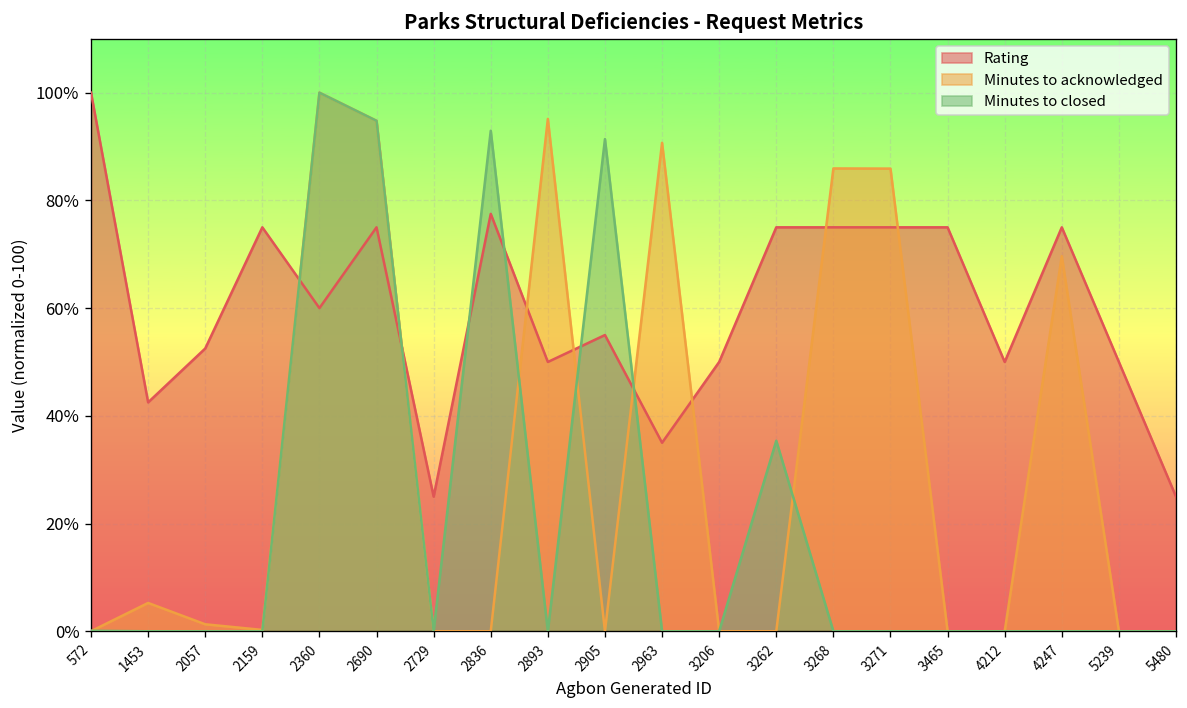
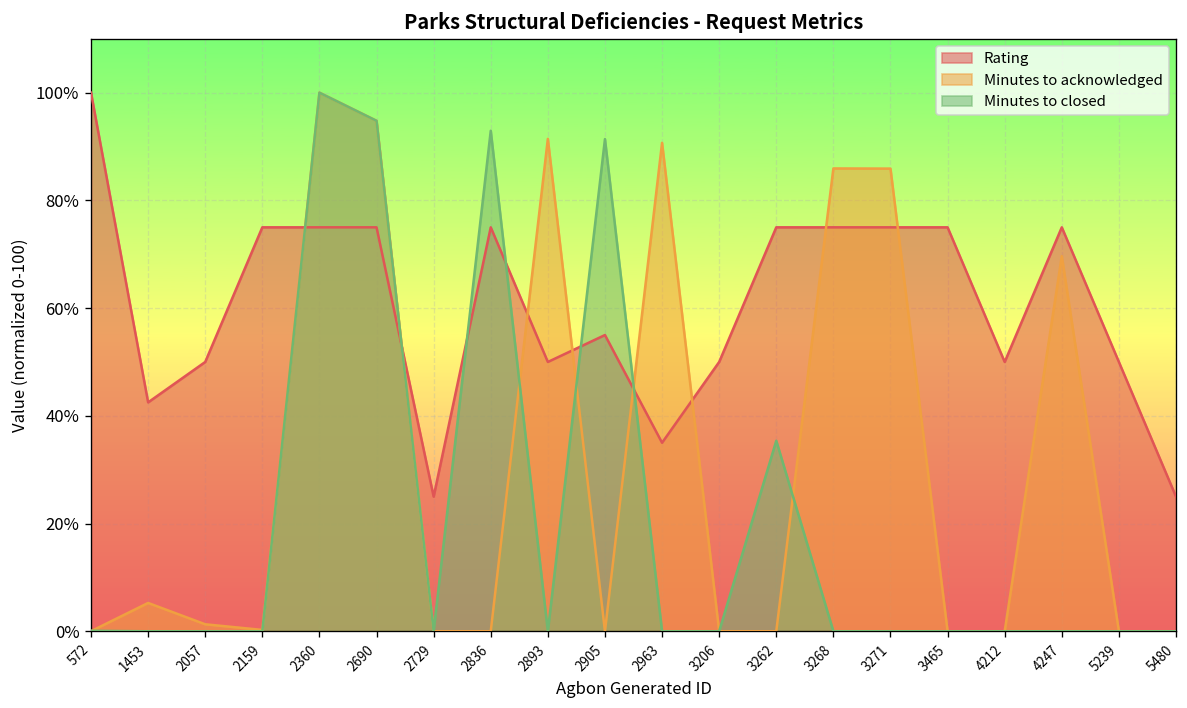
Rating, 2057: 53% -> 50%
Rating, 2360: 60% -> 75%
Rating, 2836: 78% -> 75%
Minutes to acknowledged, 2893: 95% -> 91%
